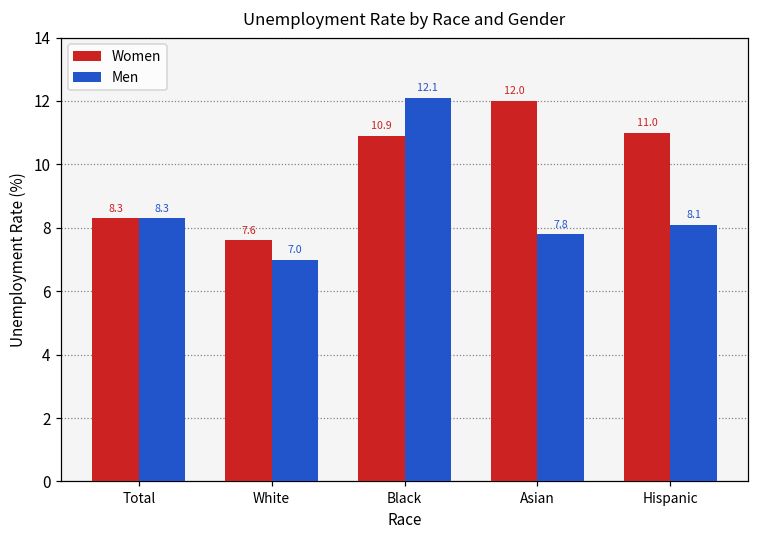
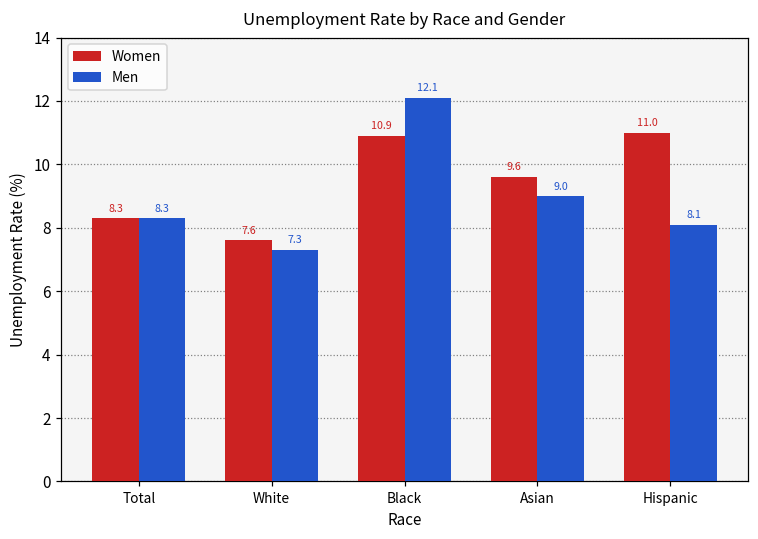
Men, White: 7.0 -> 7.3
Women, Asian: 12.0 -> 9.6
Men, Asian: 7.8 -> 9.0
